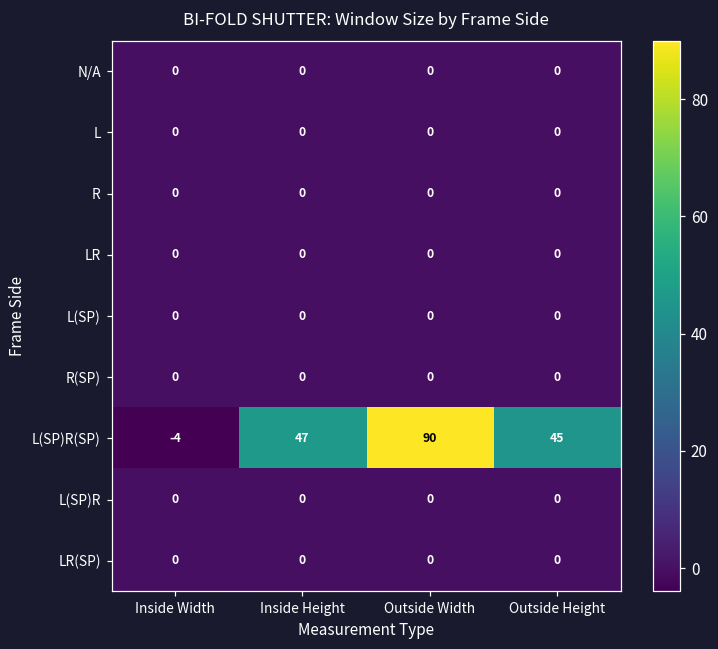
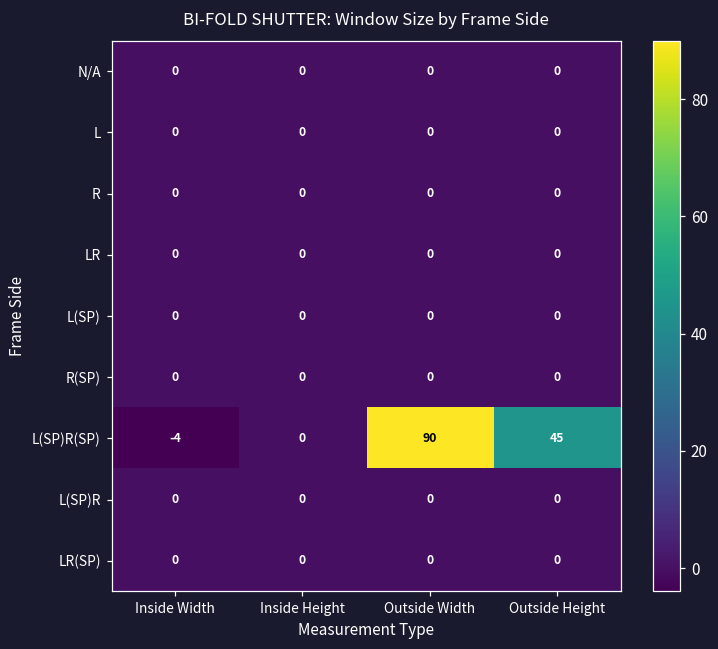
L(SP)R(SP), Inside Height: 47 -> 0
